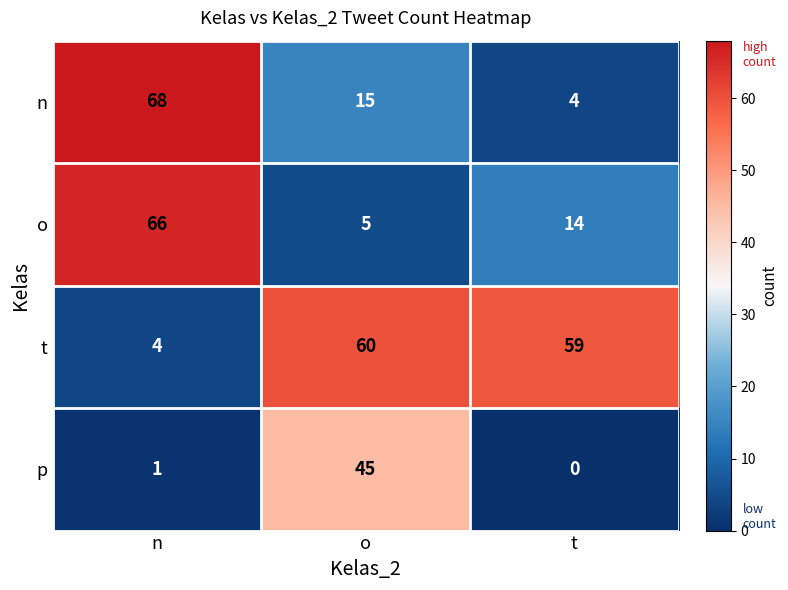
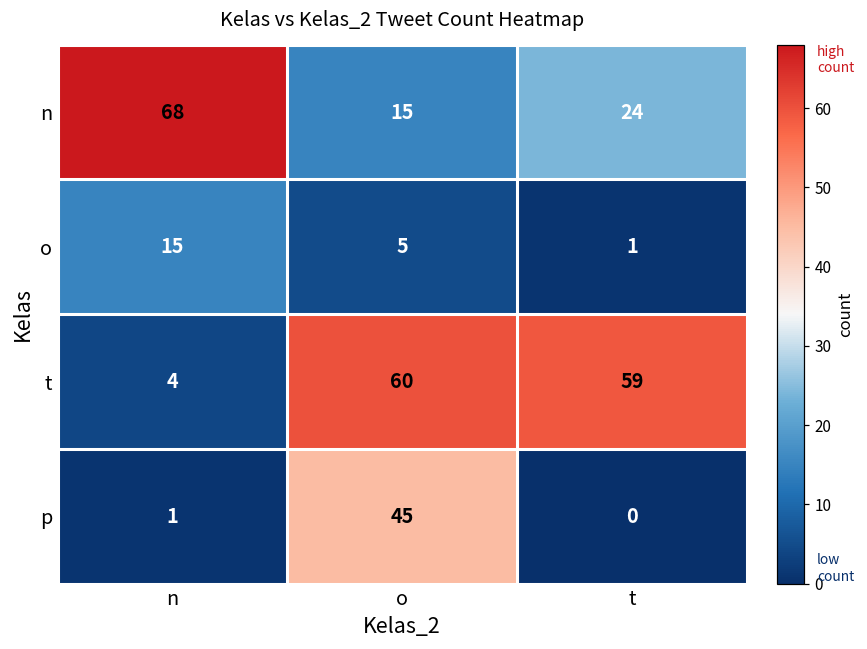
n, t: 4 -> 24
o, n: 66 -> 15
o, t: 14 -> 1
